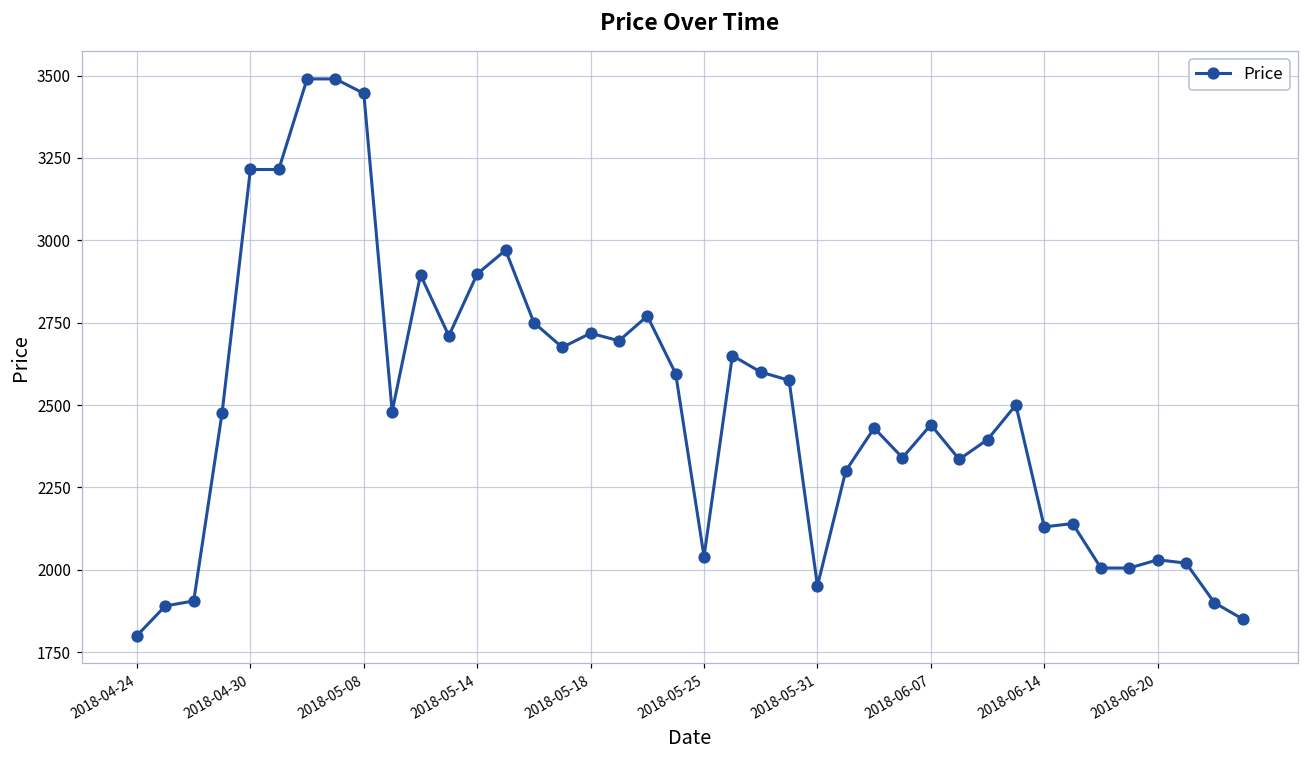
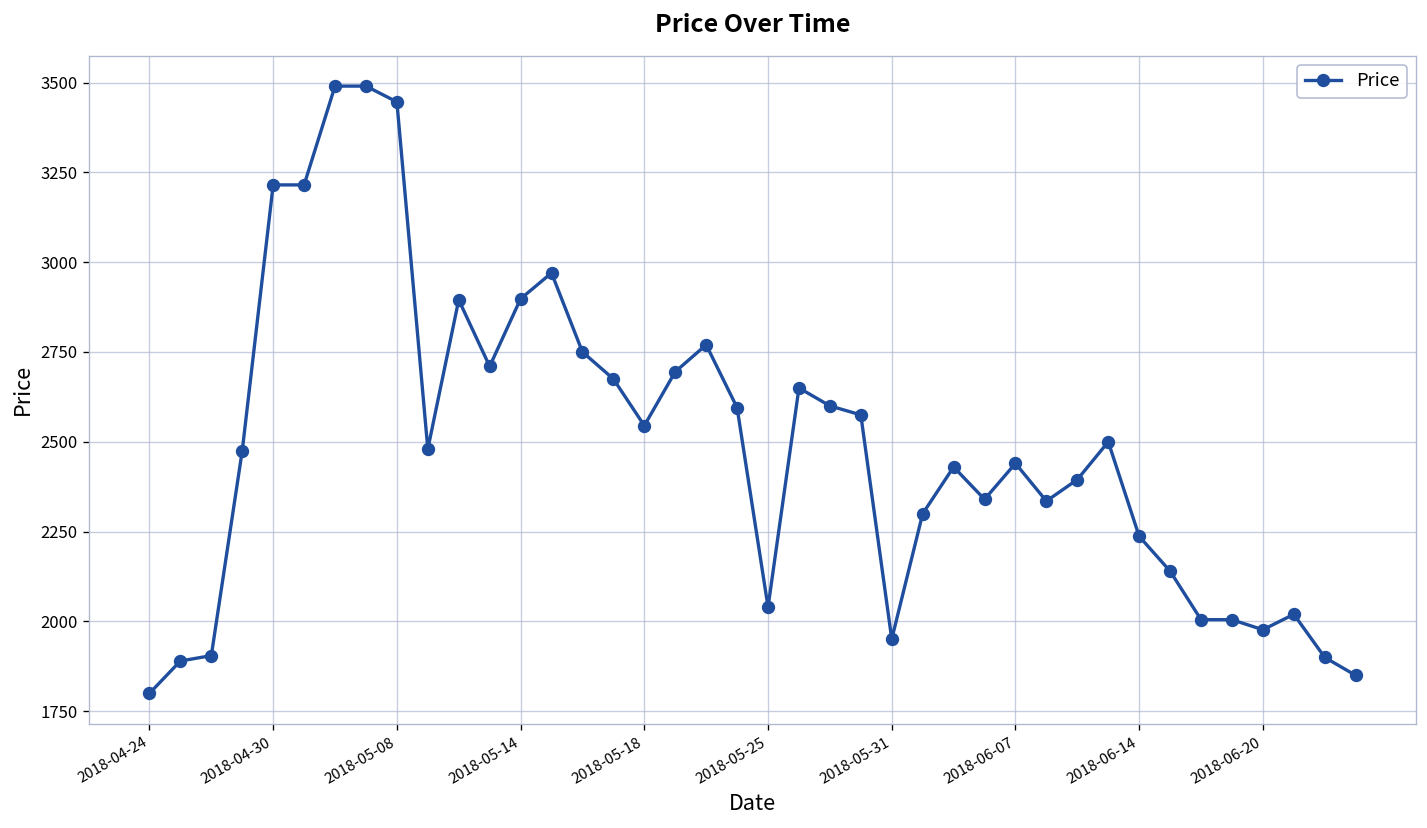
2018-05-18: 2720 -> 2550
2018-06-14: 2130 -> 2240
2018-06-20: 2030 -> 1980
